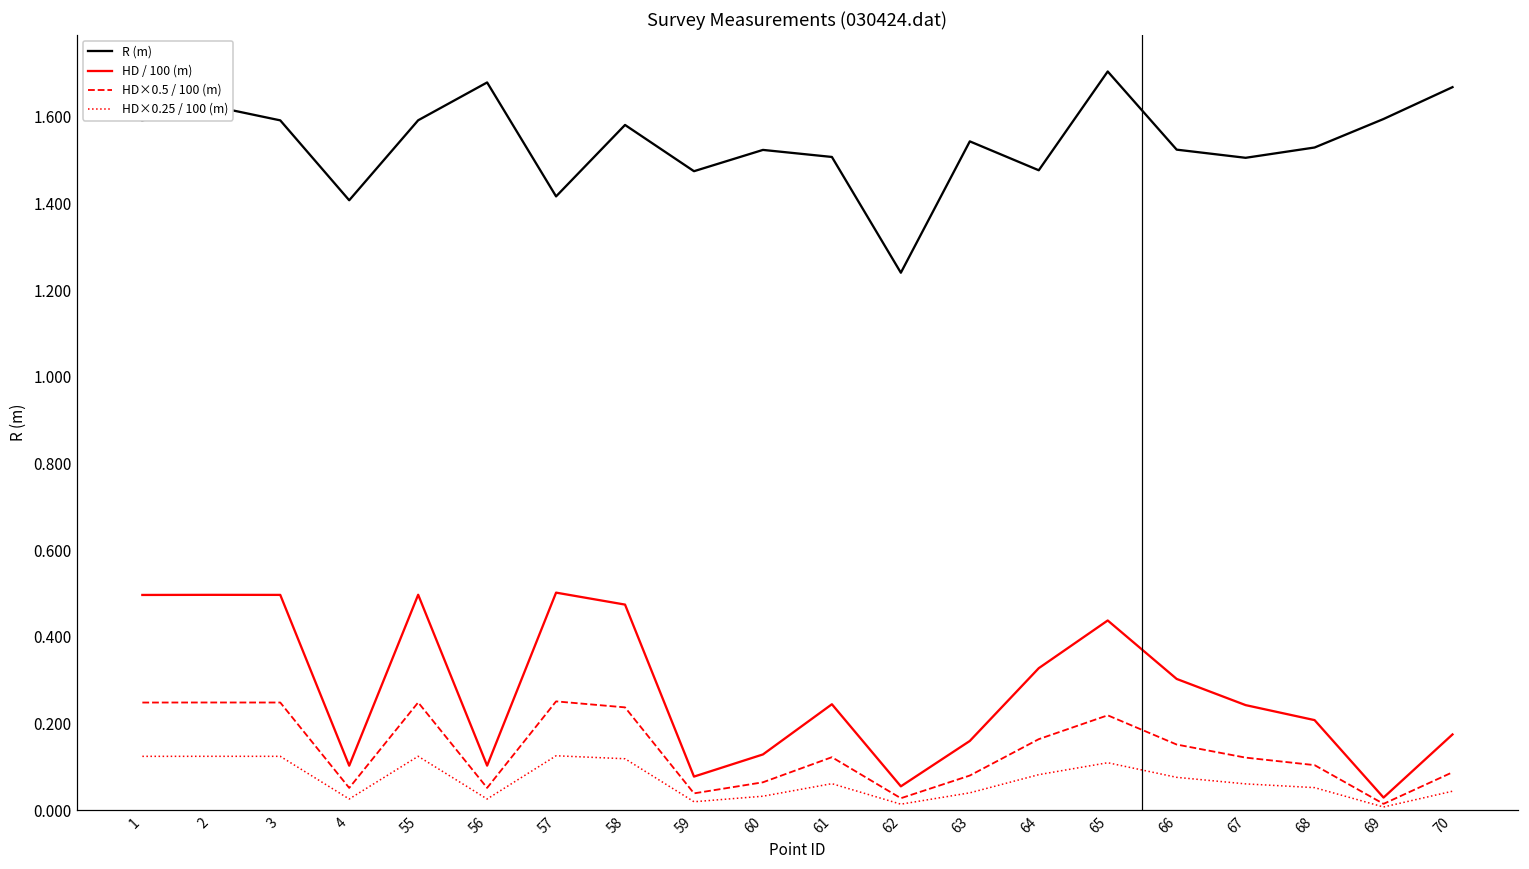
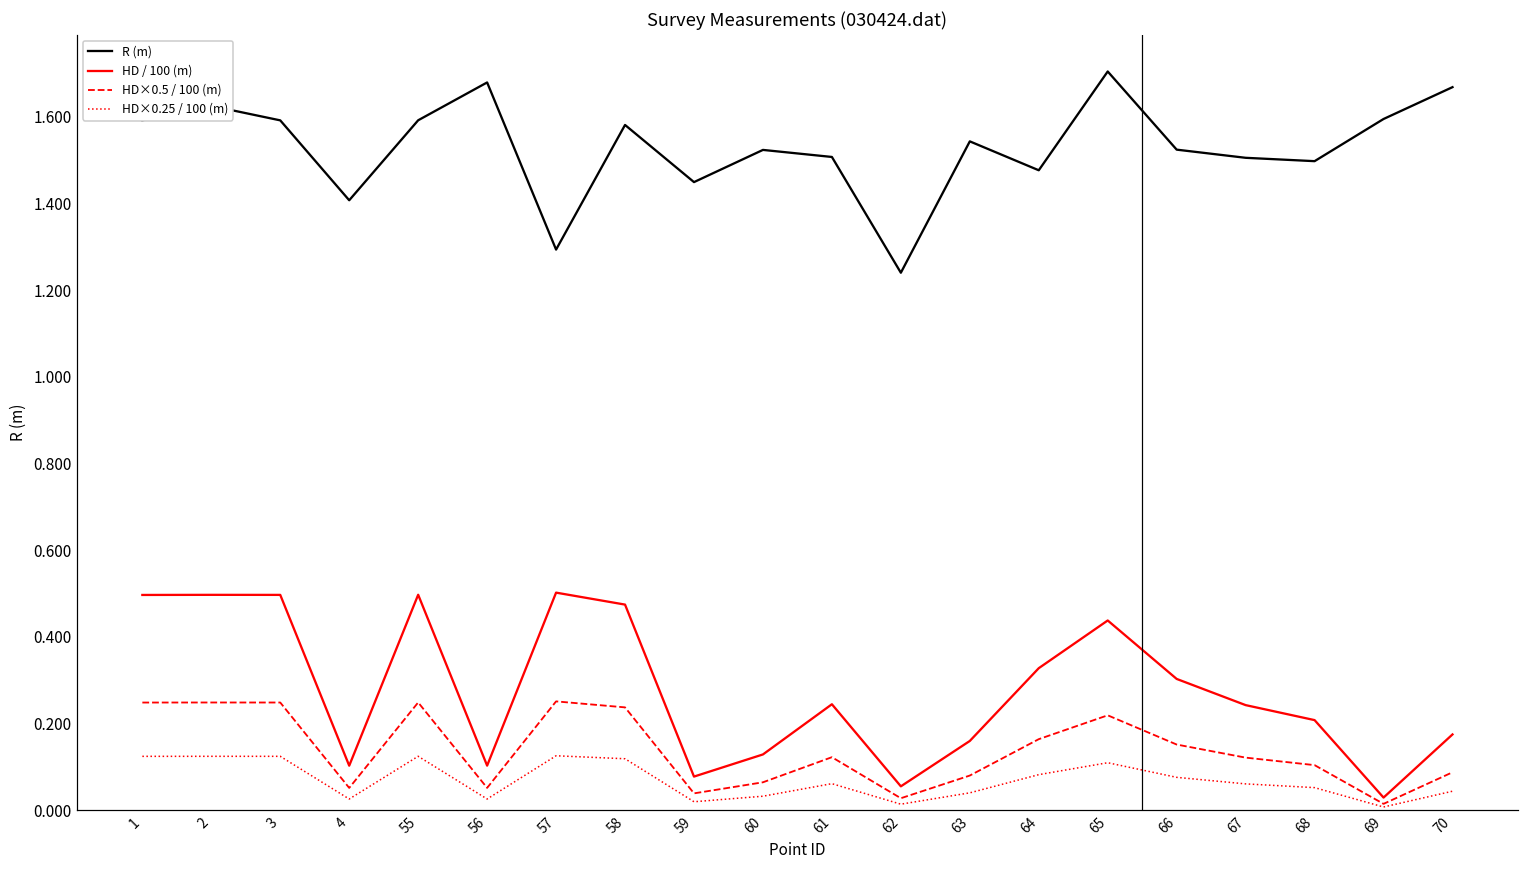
R (m), 57: 1.42 -> 1.29
R (m), 59: 1.47 -> 1.45
R (m), 68: 1.53 -> 1.50
